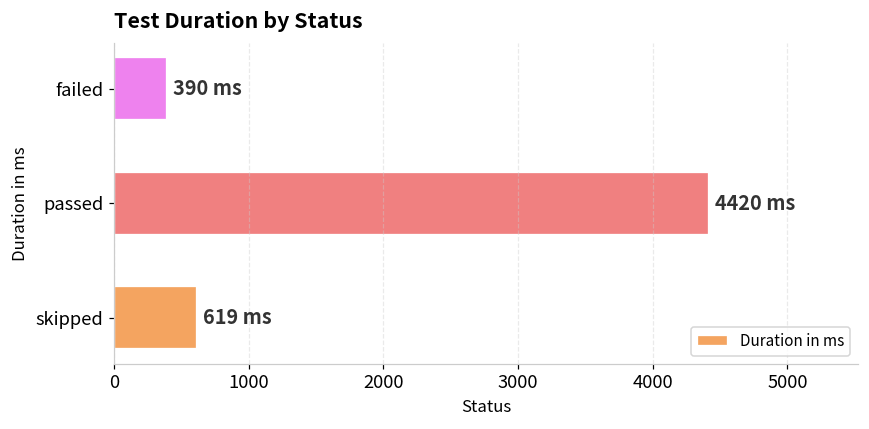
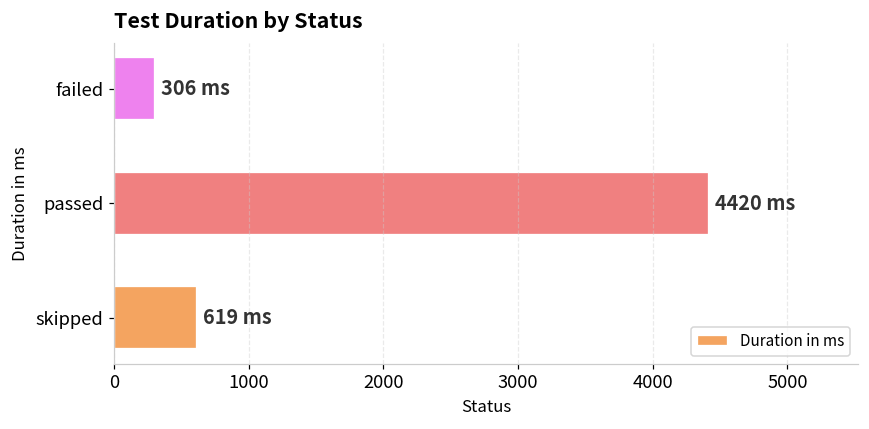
failed: 390 -> 306
